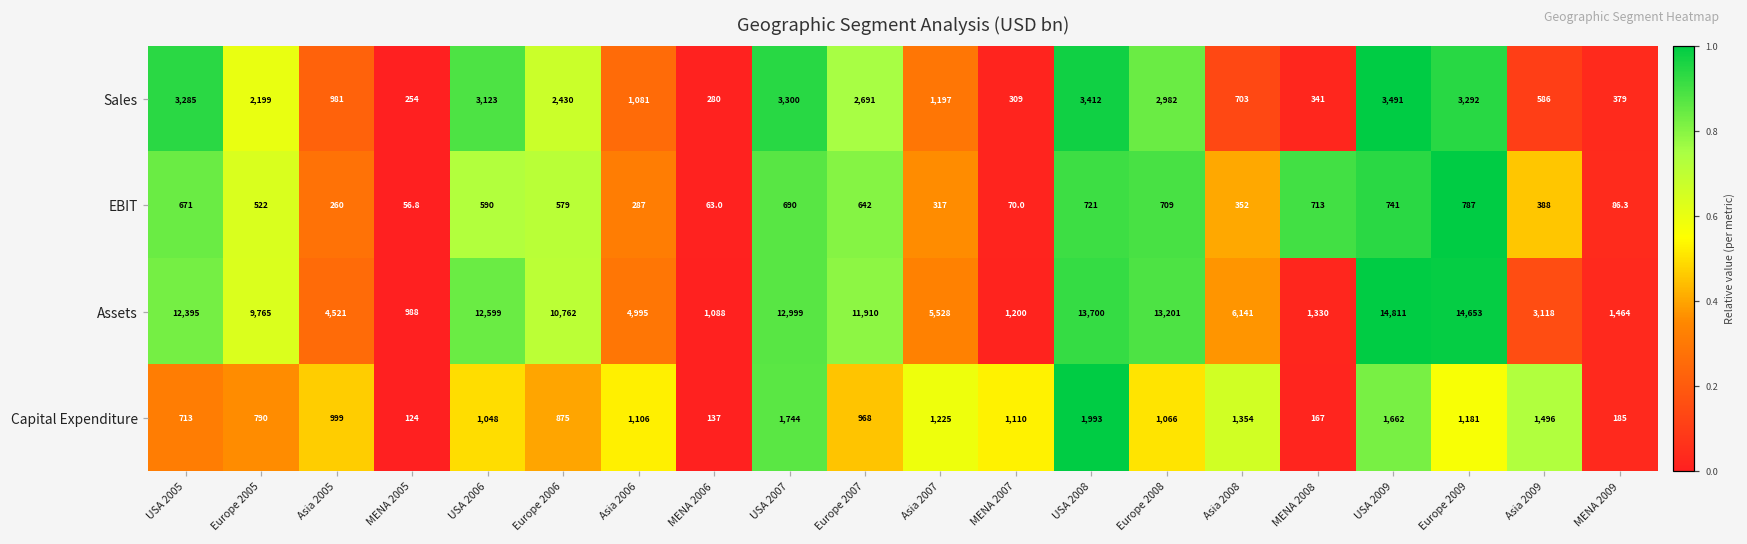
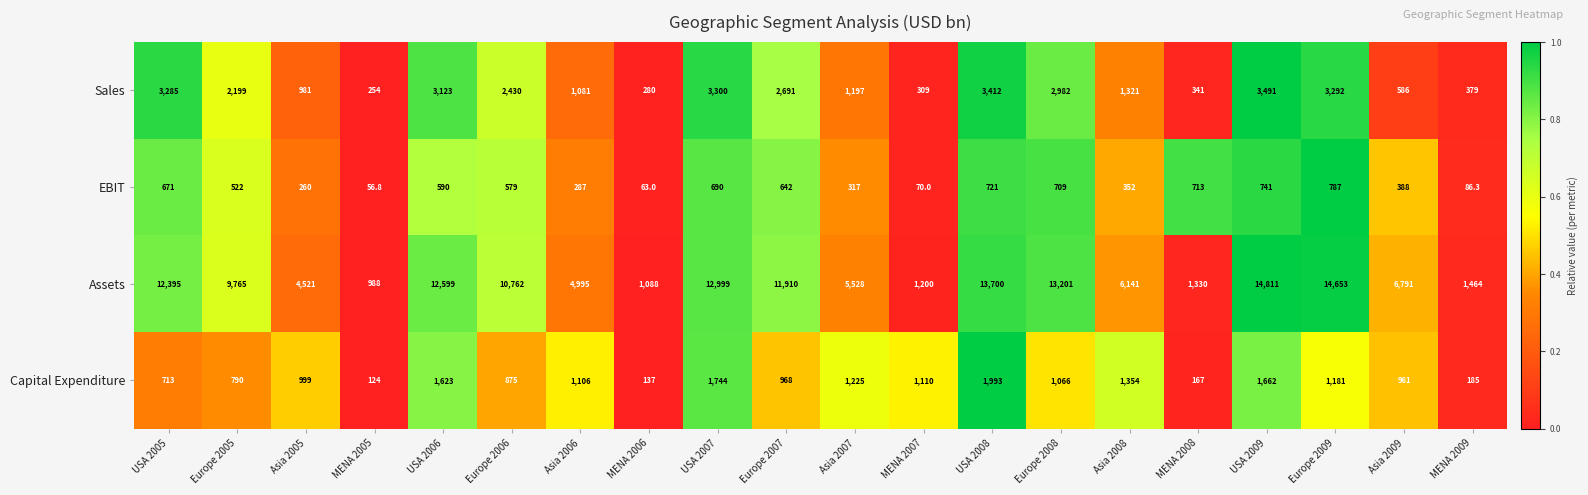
Sales, Asia 2008: 703 -> 1,321
Assets, Asia 2009: 3,118 -> 6,791
Capital Expenditure, USA 2006: 1,048 -> 1,623
Capital Expenditure, Asia 2009: 1,496 -> 961
